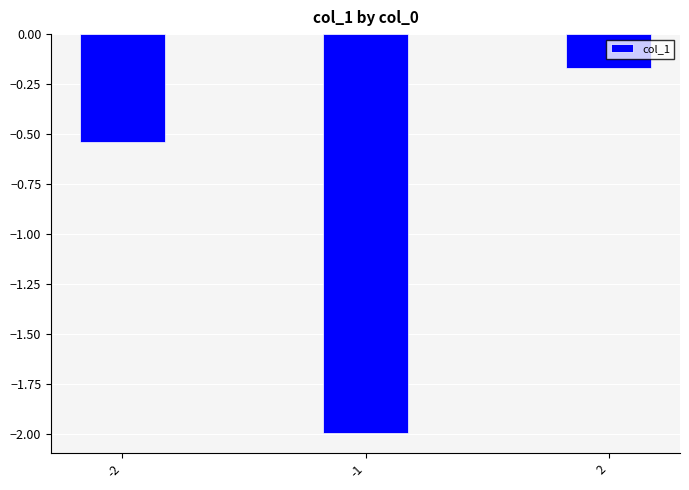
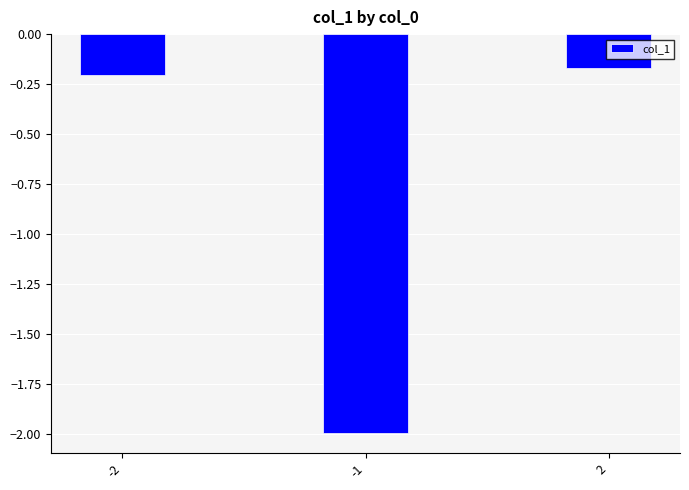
-2: -0.54 -> -0.21
